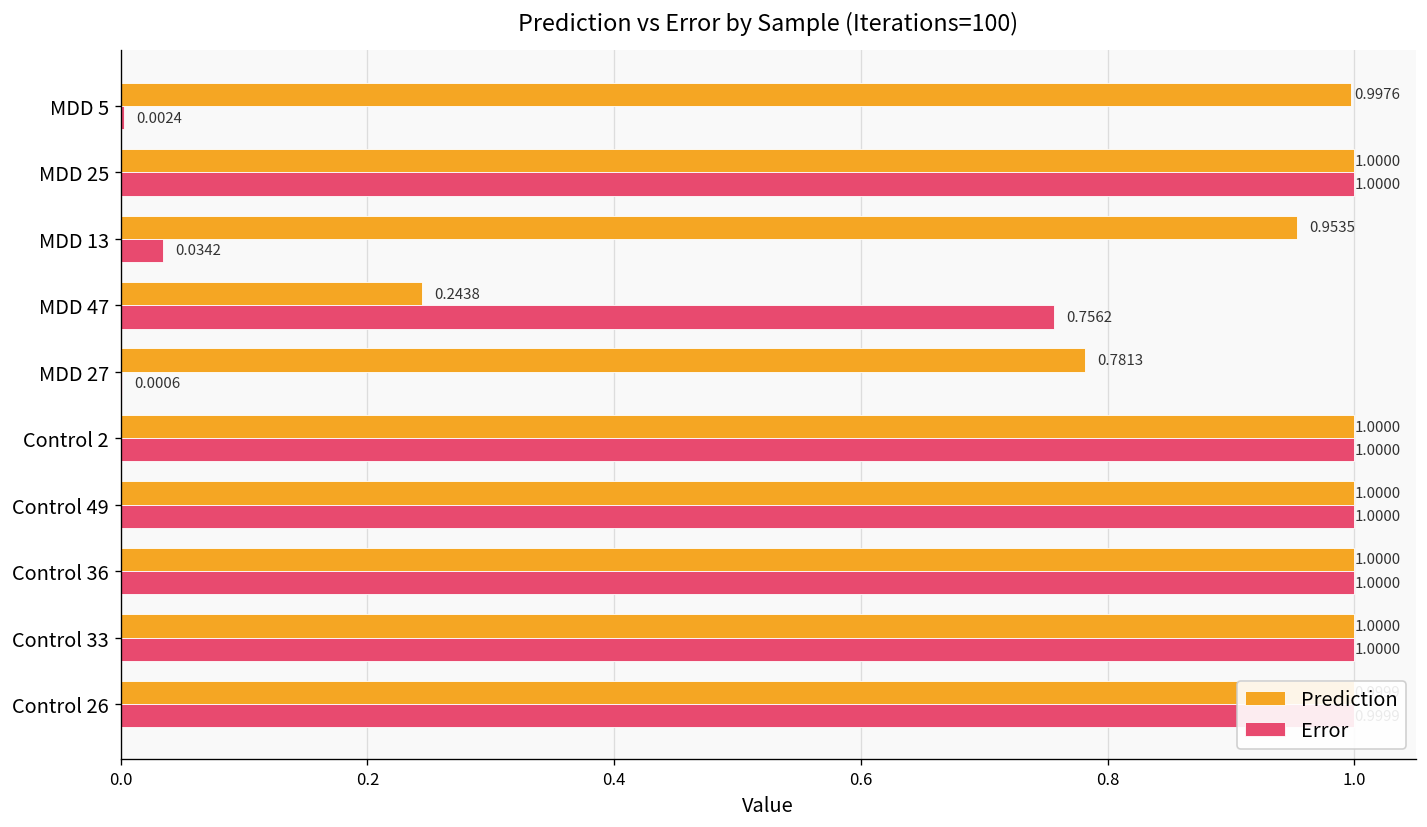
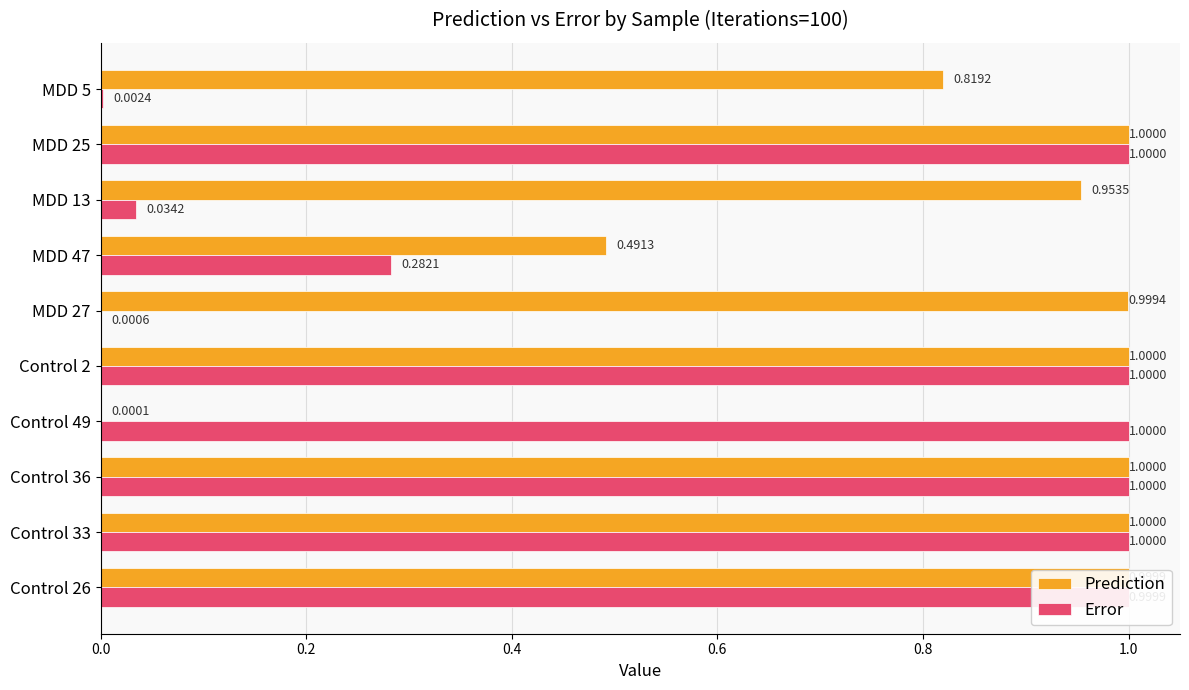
Prediction, MDD 5: 0.9976 -> 0.8192
Prediction, MDD 47: 0.2438 -> 0.4913
Error, MDD 47: 0.7562 -> 0.2821
Prediction, MDD 27: 0.7813 -> 0.9994
Prediction, Control 49: 1.0000 -> 0.0001
